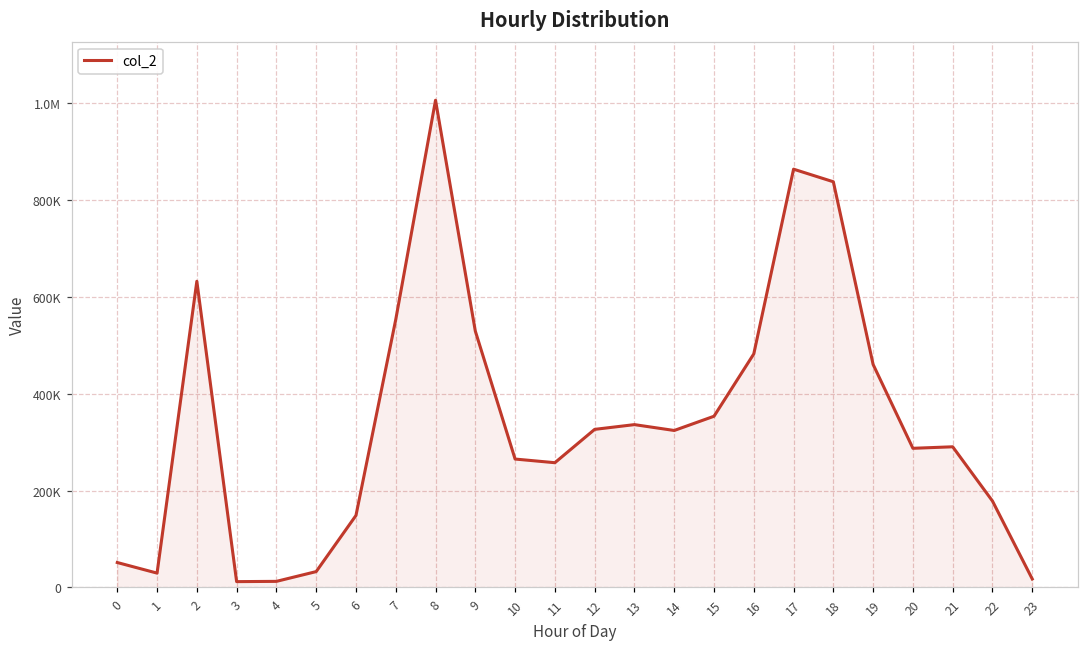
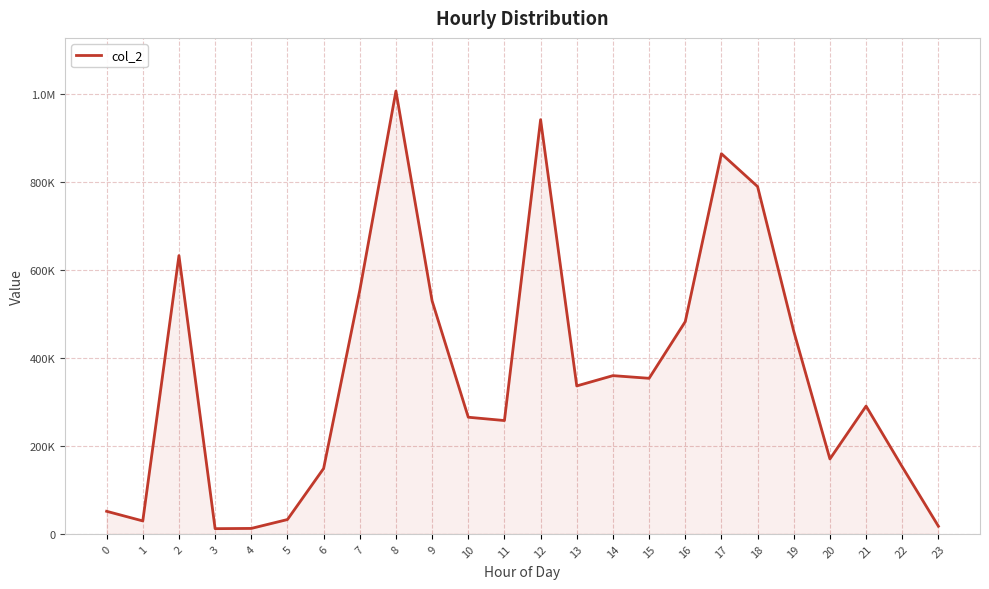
12: 330000 -> 940000
14: 320000 -> 360000
18: 840000 -> 790000
20: 290000 -> 170000
22: 180000 -> 150000
